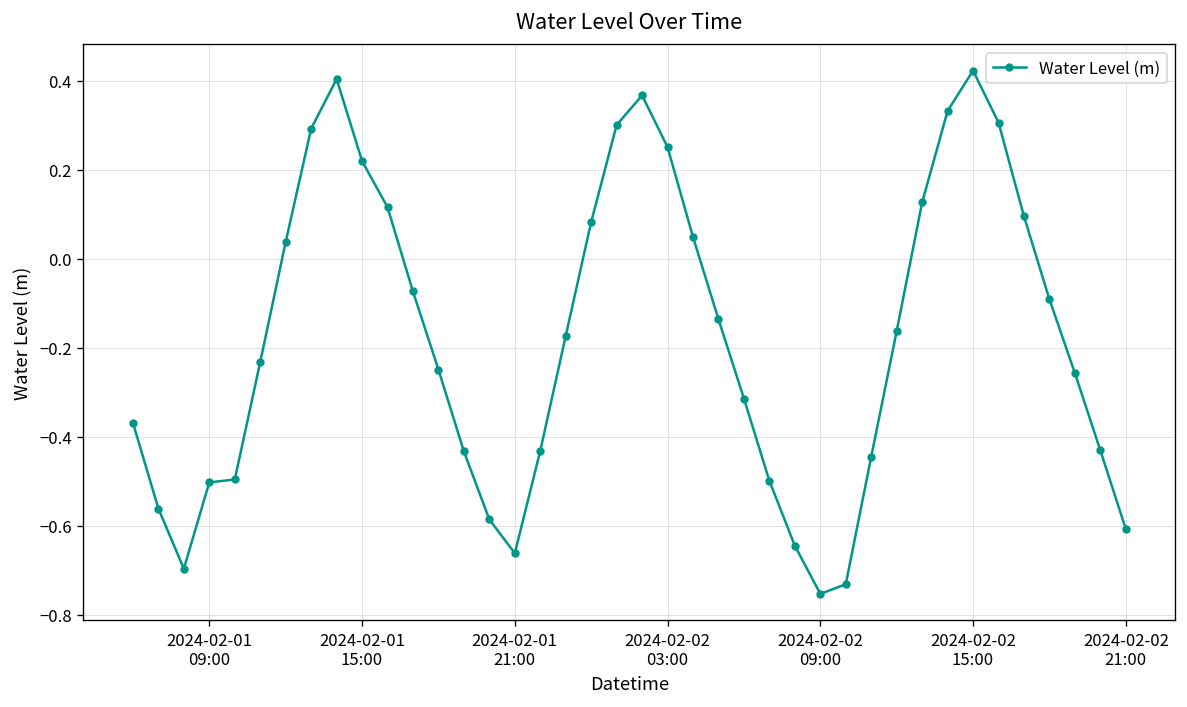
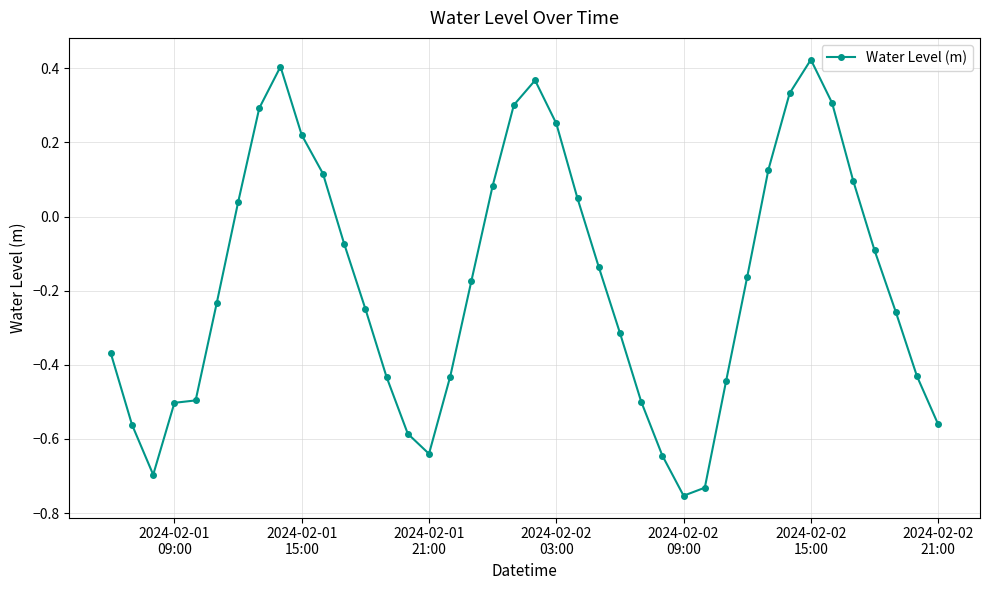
2024-02-01 21:00: -0.66 -> -0.64
2024-02-02 21:00: -0.61 -> -0.56
